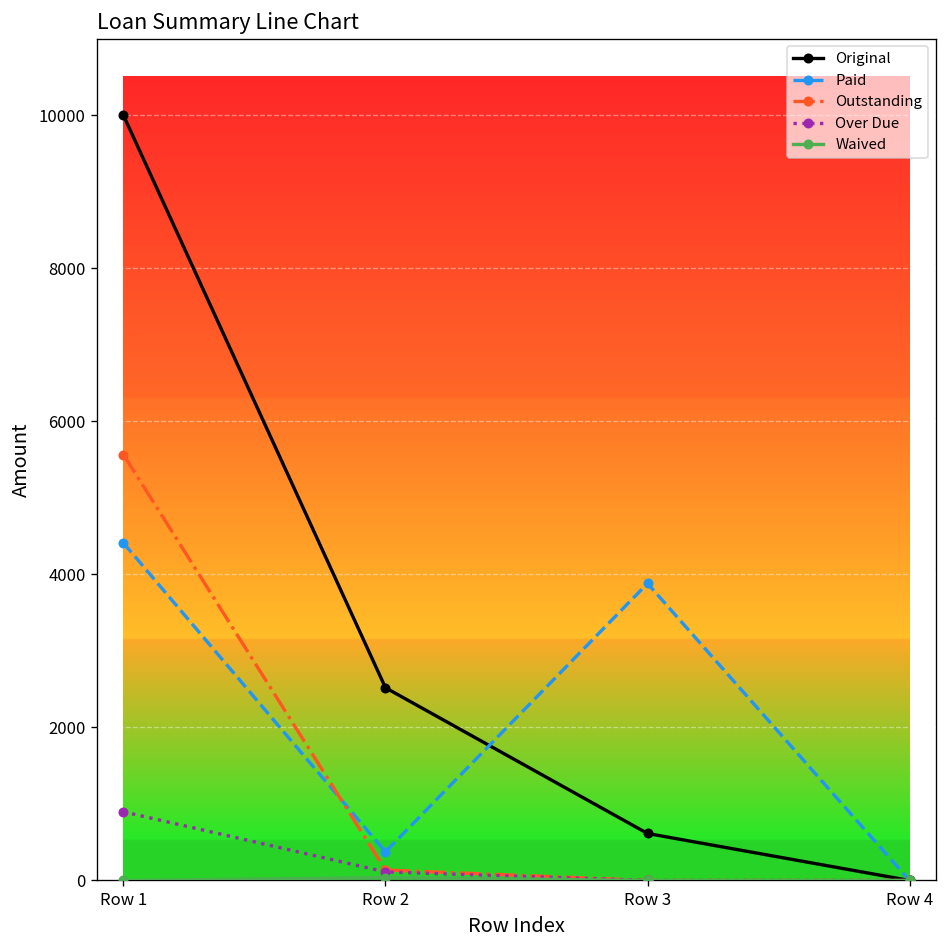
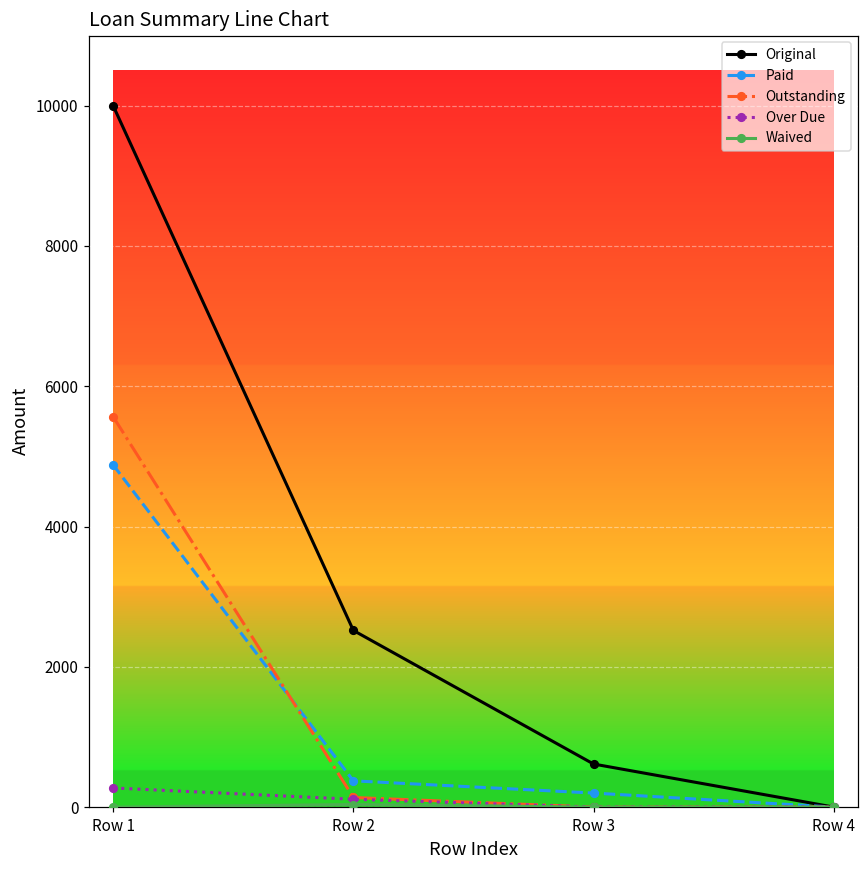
Paid, Row 1: 4400 -> 4900
Over Due, Row 1: 900 -> 300
Paid, Row 3: 3900 -> 200
